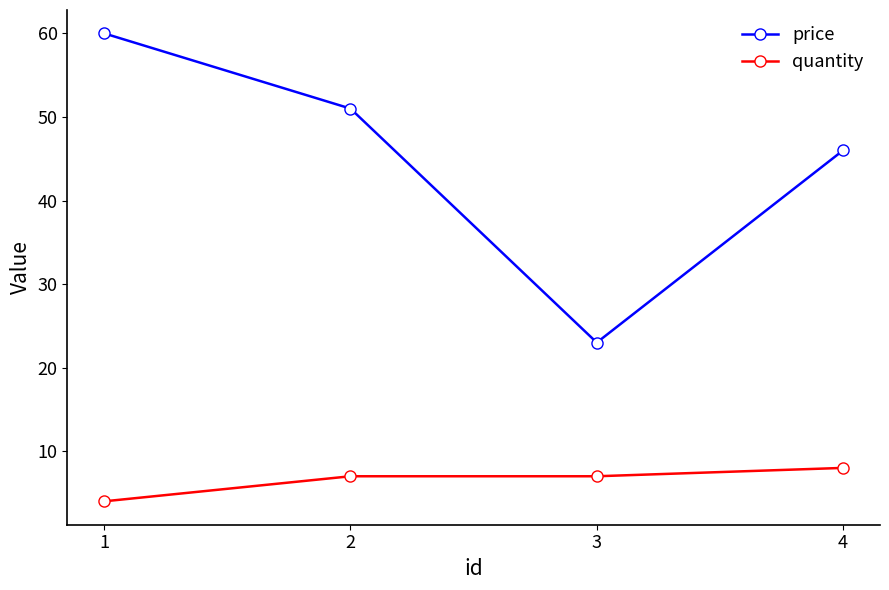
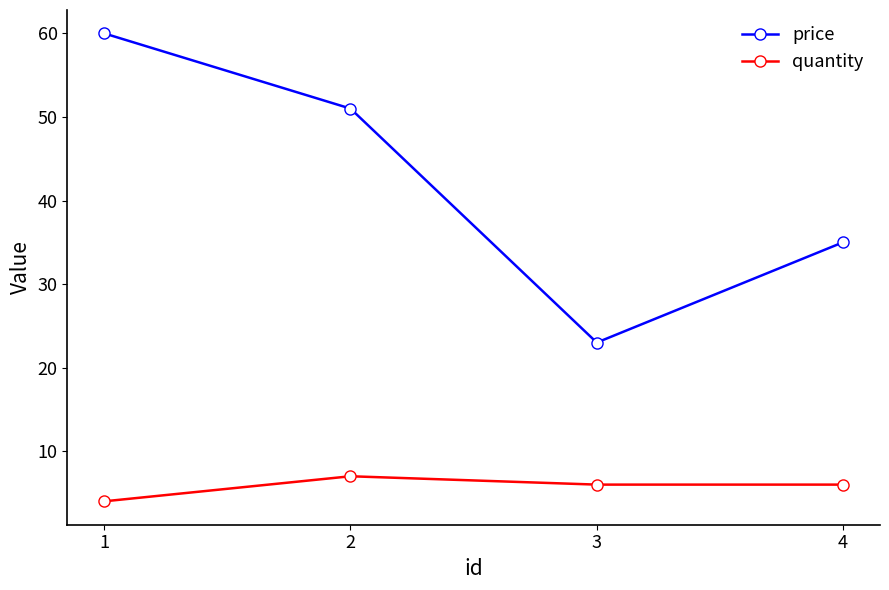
quantity, 3: 7 -> 6
price, 4: 46 -> 35
quantity, 4: 8 -> 6
